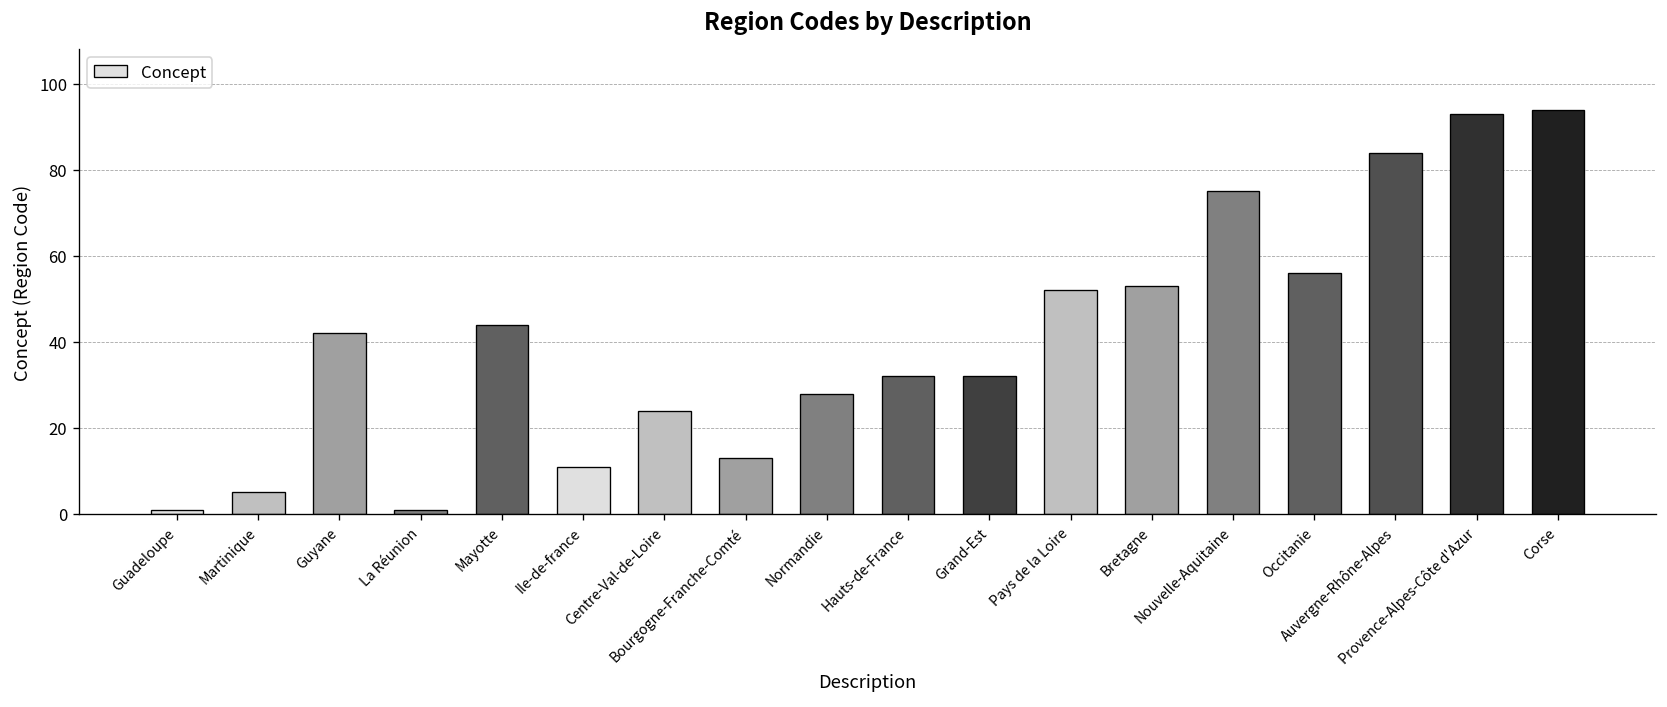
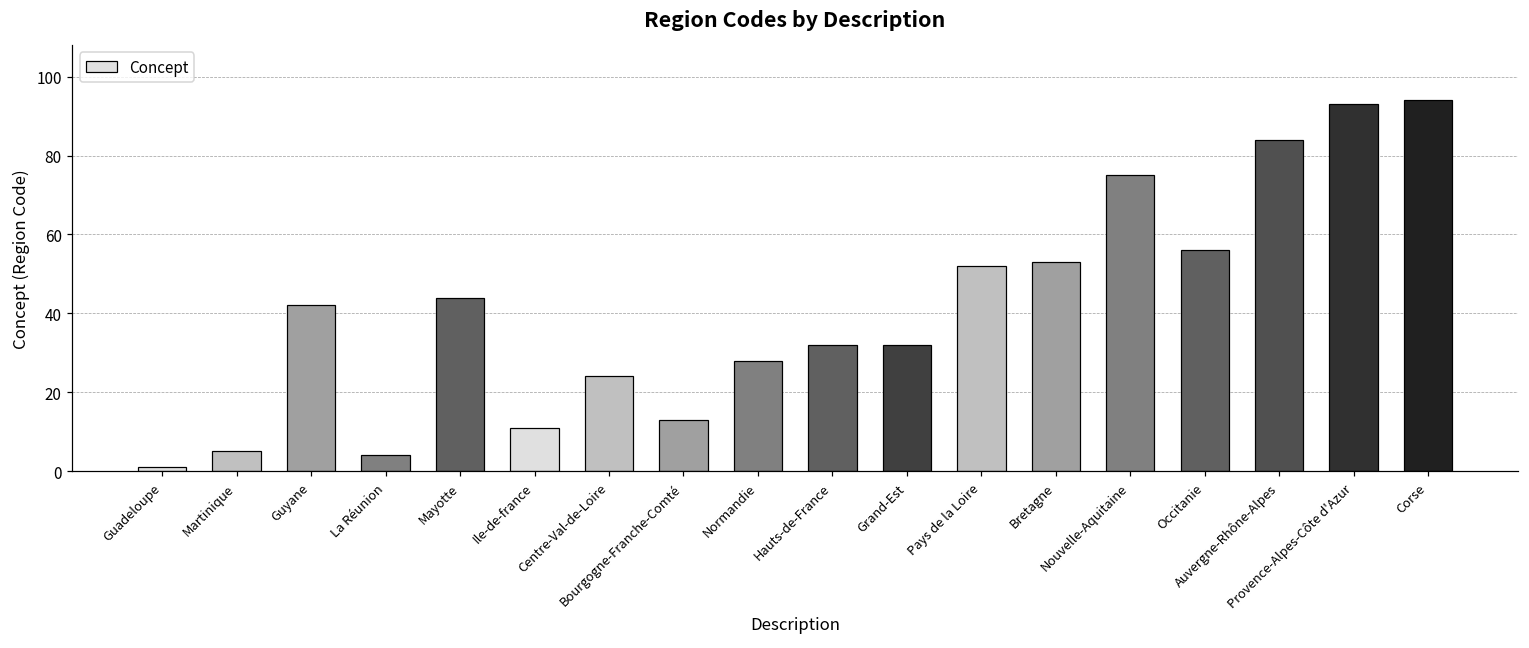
La Réunion: 1 -> 4
